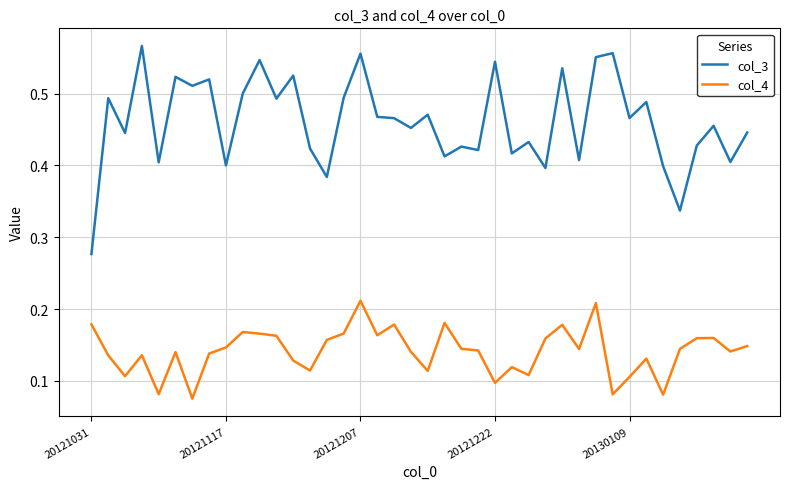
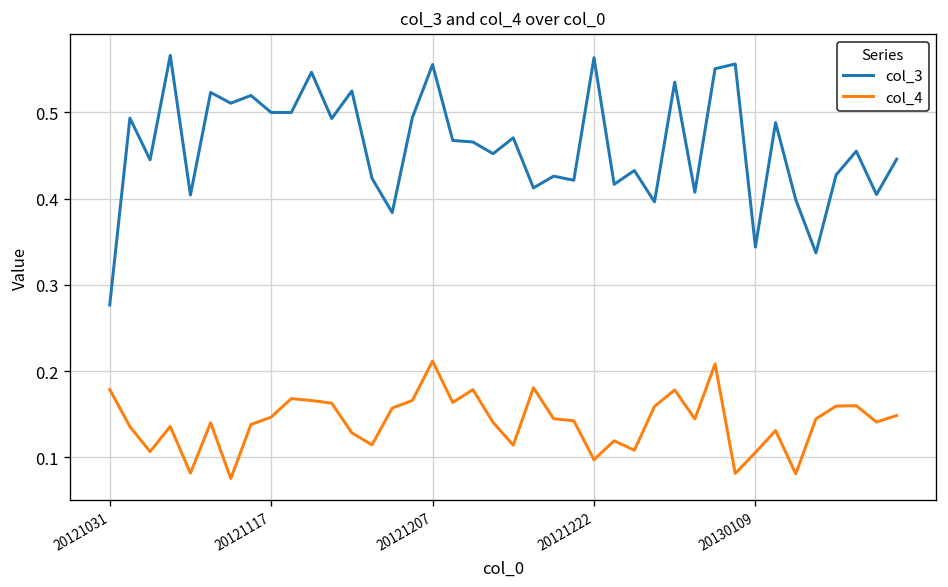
col_3, 20121117: 0.4 -> 0.5
col_3, 20121222: 0.54 -> 0.56
col_3, 20130109: 0.47 -> 0.34
